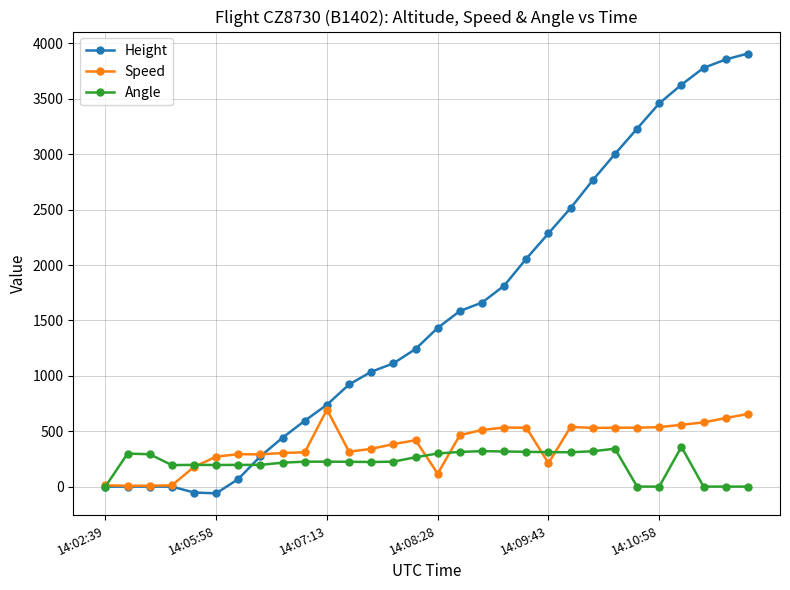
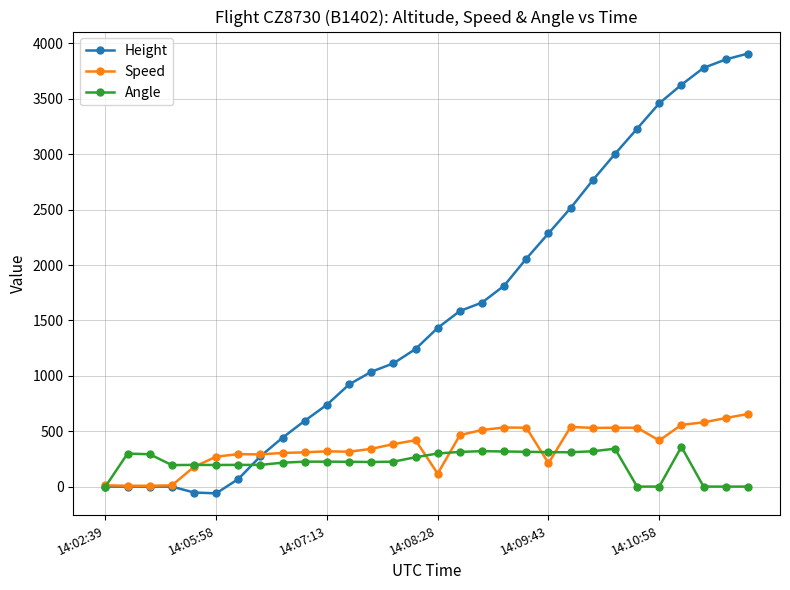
Speed, 14:07:13: 700 -> 320
Speed, 14:10:58: 540 -> 420
